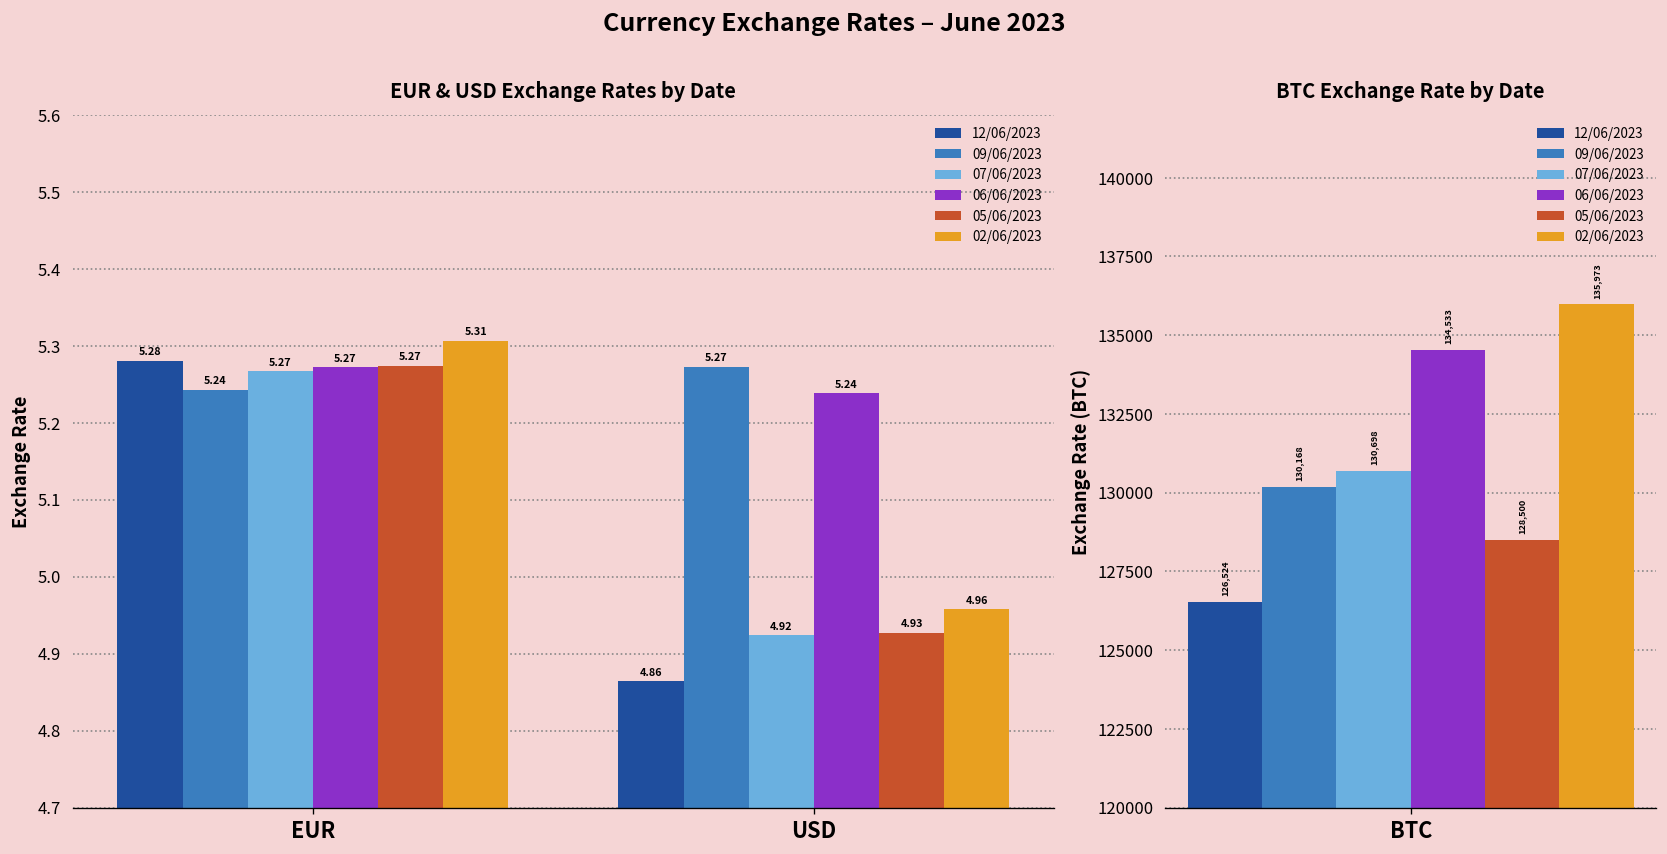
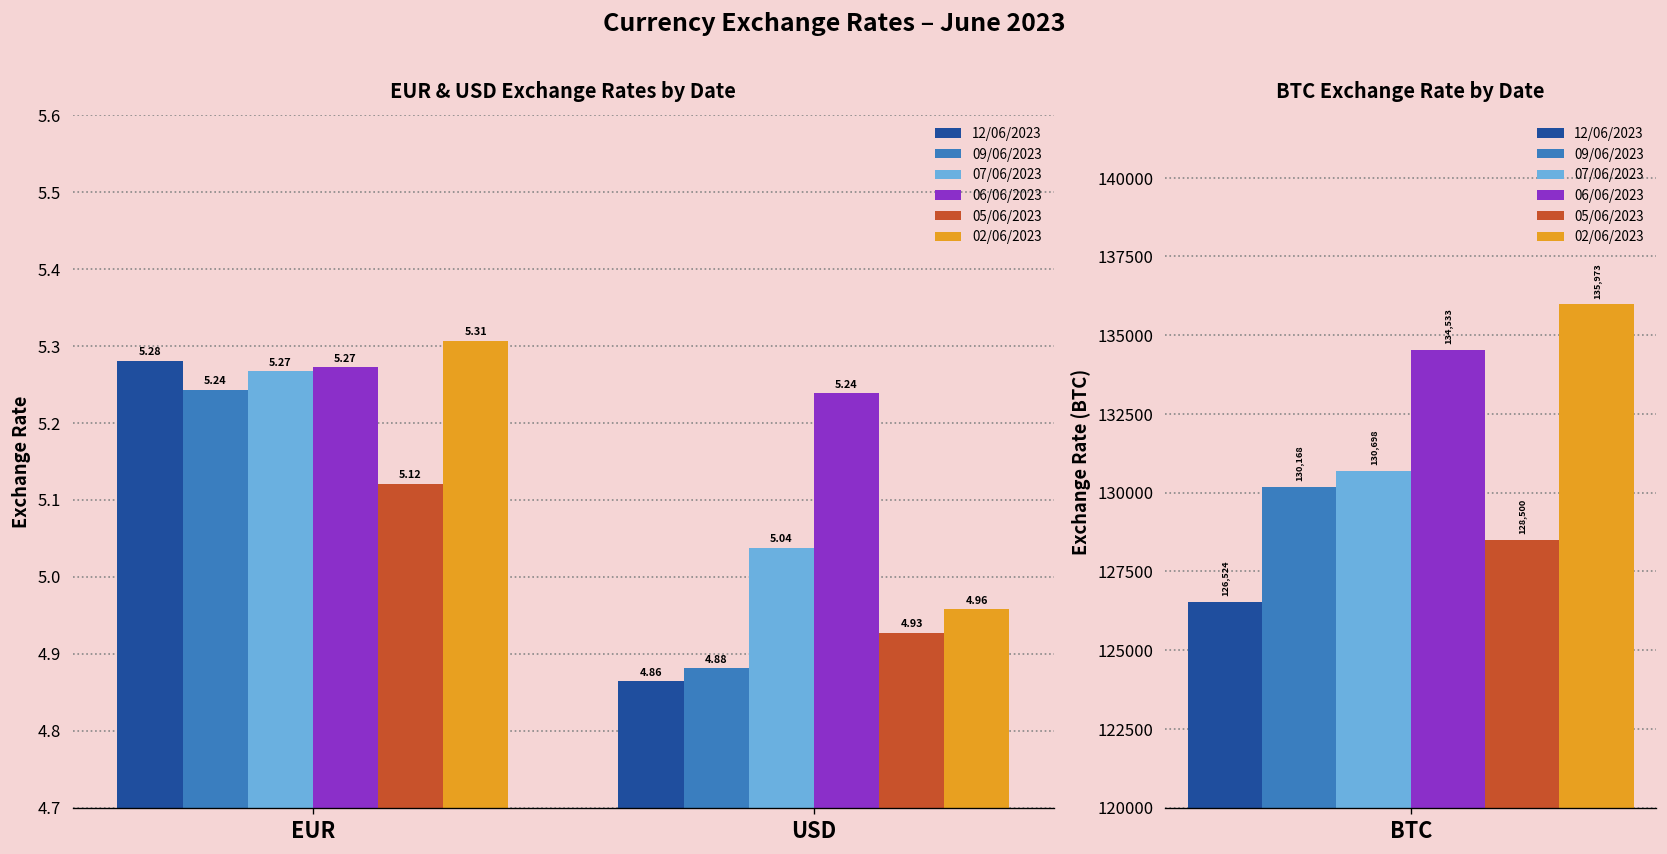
EUR & USD Exchange Rates by Date, 05/06/2023, EUR: 5.27 -> 5.12
EUR & USD Exchange Rates by Date, 09/06/2023, USD: 5.27 -> 4.88
EUR & USD Exchange Rates by Date, 07/06/2023, USD: 4.92 -> 5.04
